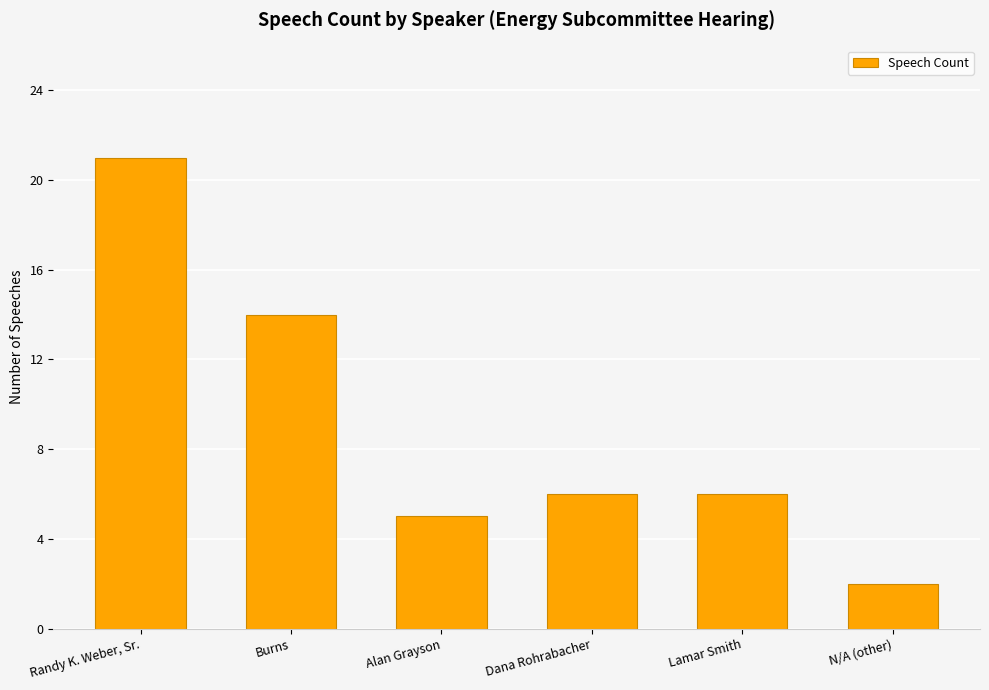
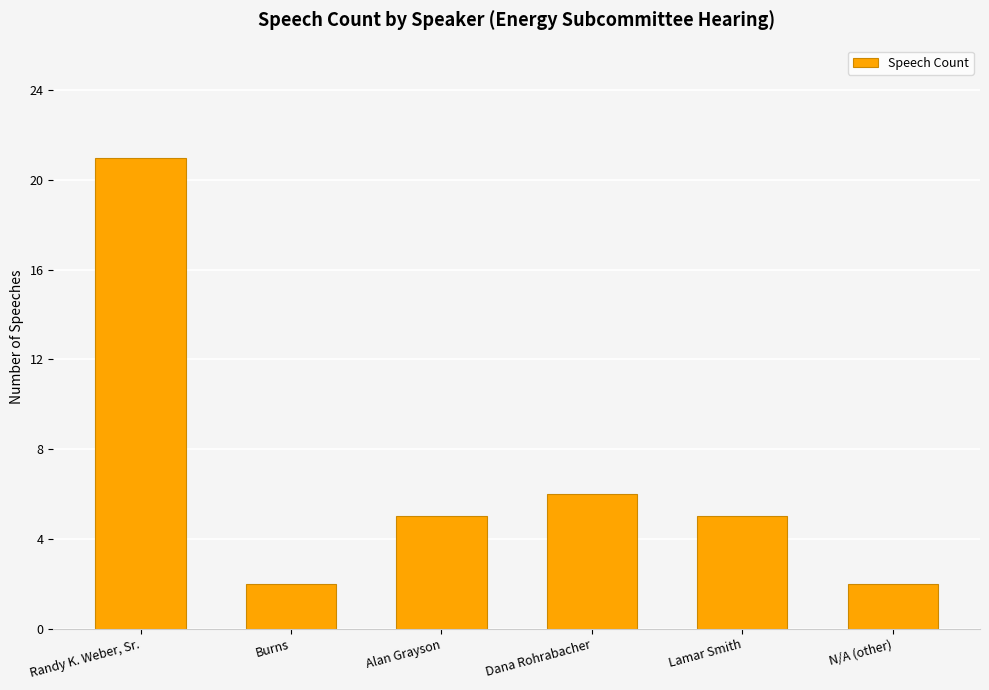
Burns: 14 -> 2
Lamar Smith: 6 -> 5
